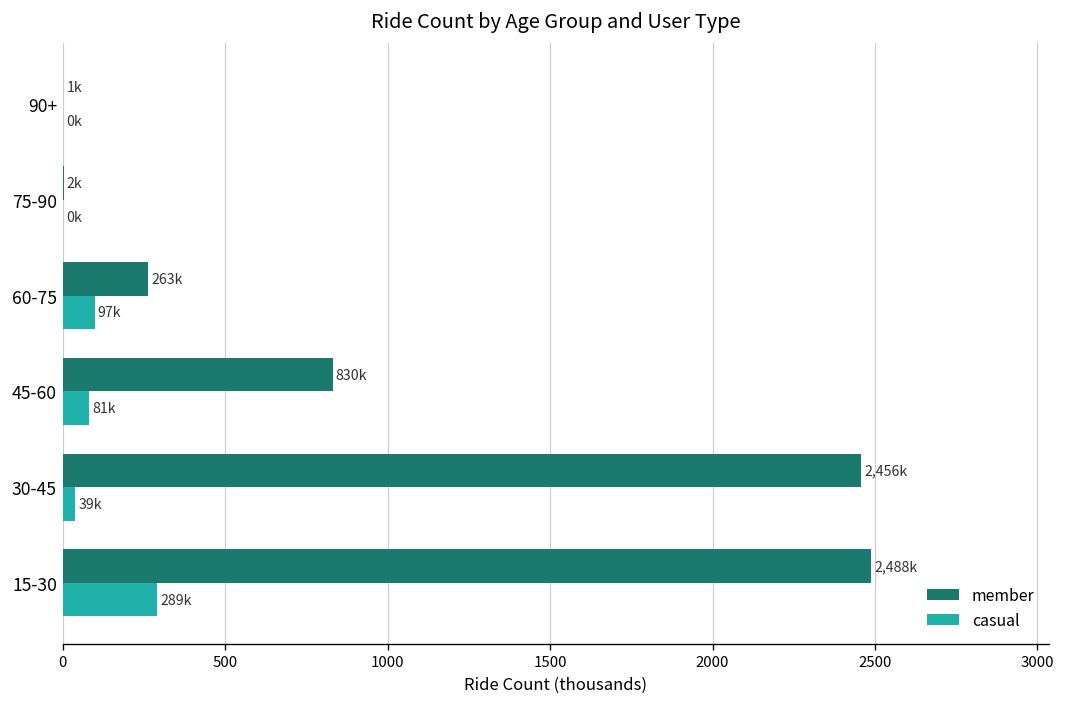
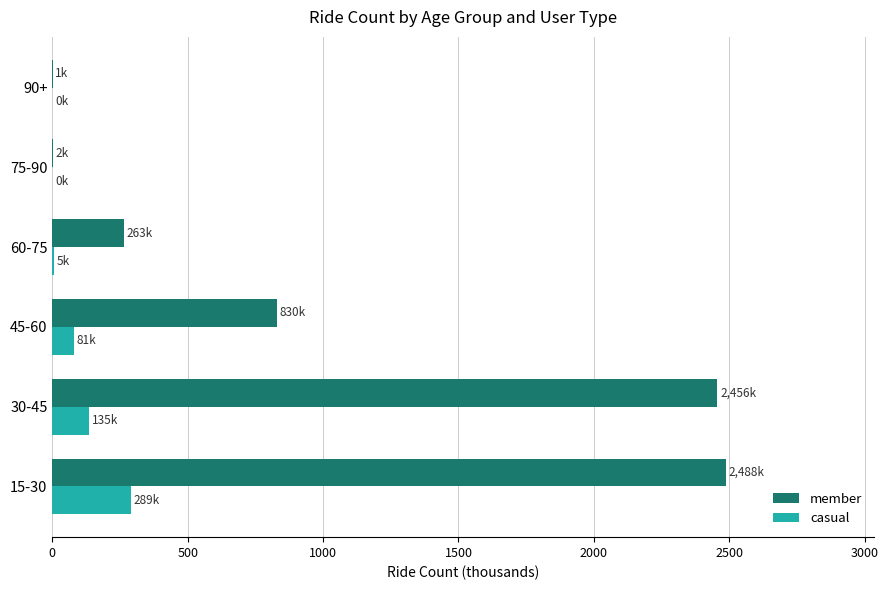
casual, 60-75: 97k -> 5k
casual, 30-45: 39k -> 135k
